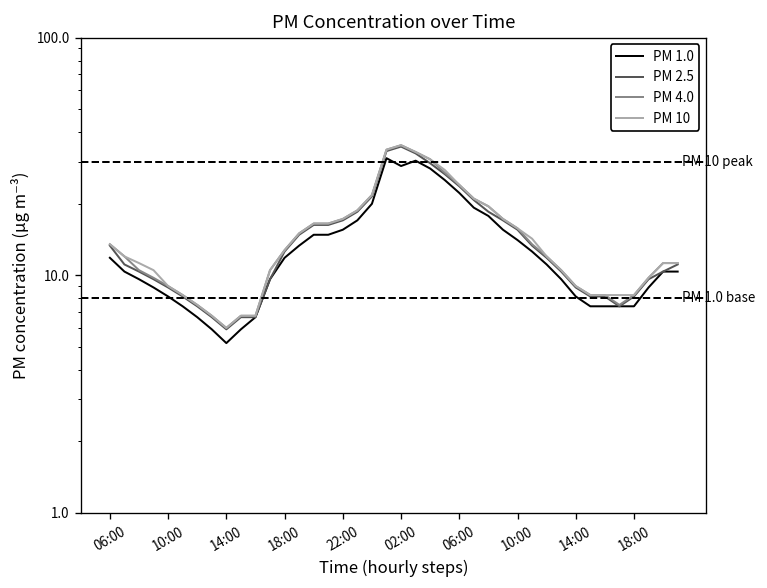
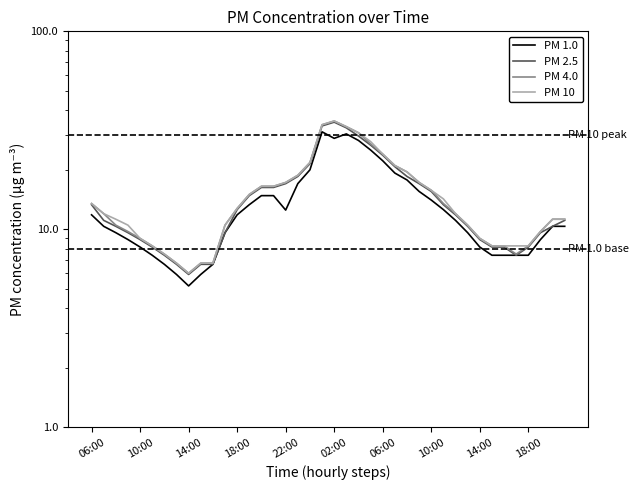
PM 1.0, 22:00: 16 -> 13
